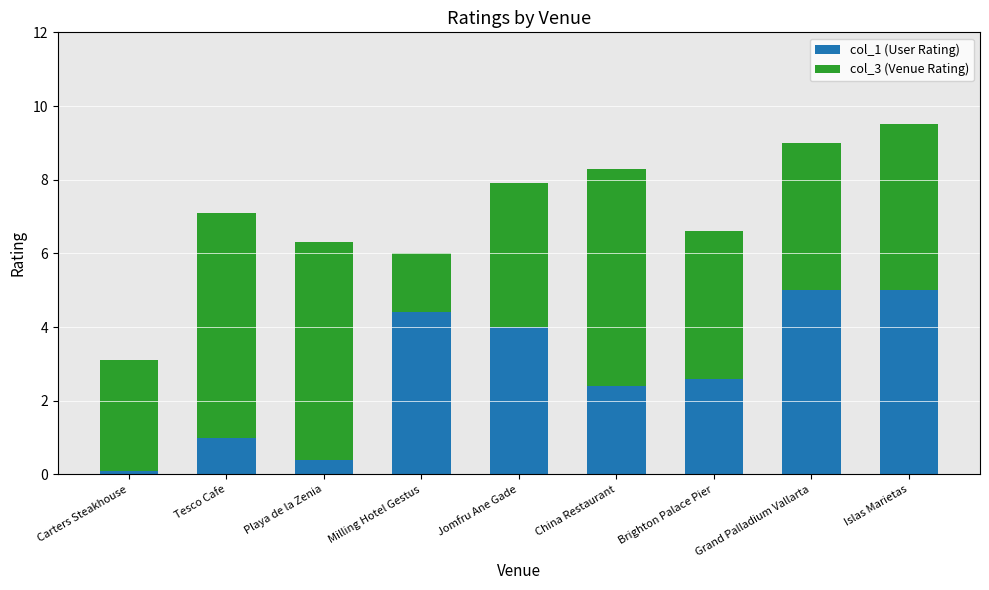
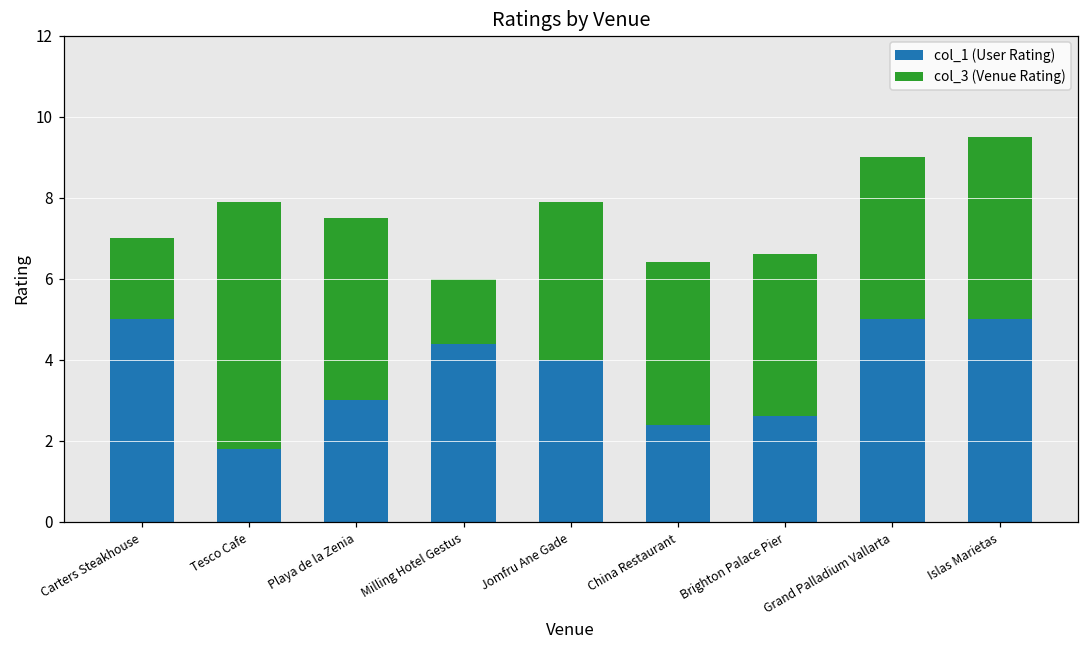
col_1 (User Rating), Carters Steakhouse: 0.1 -> 5.0
col_3 (Venue Rating), Carters Steakhouse: 3 -> 2
col_1 (User Rating), Tesco Cafe: 1.0 -> 1.8
col_1 (User Rating), Playa de la Zenia: 0.4 -> 3.0
col_3 (Venue Rating), Playa de la Zenia: 5.9 -> 4.5
col_3 (Venue Rating), China Restaurant: 5.9 -> 4.0
